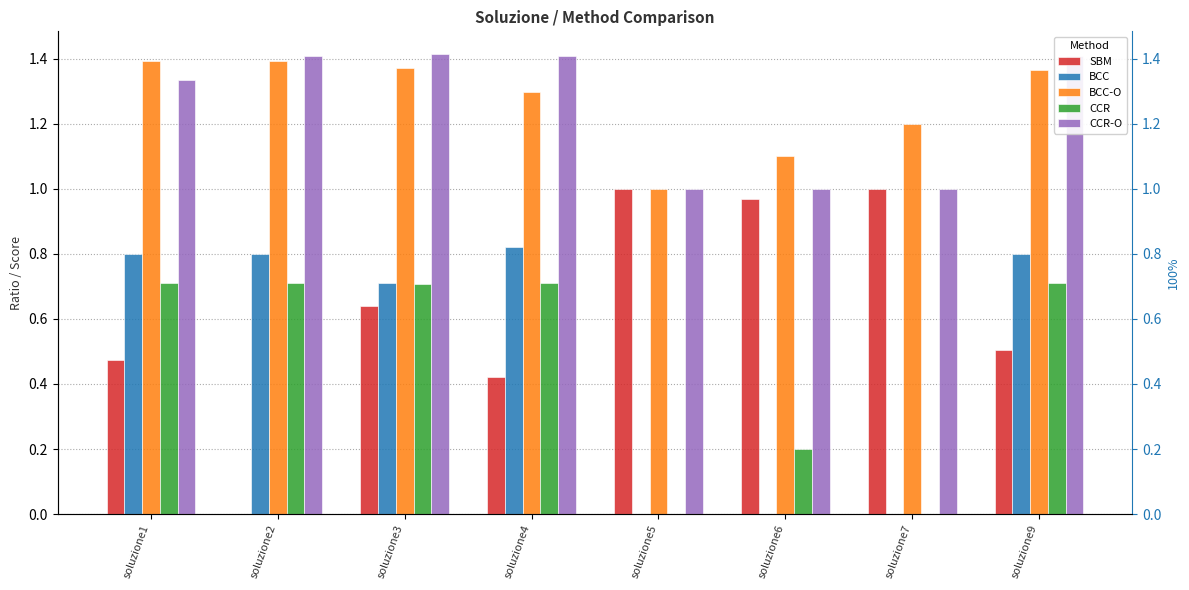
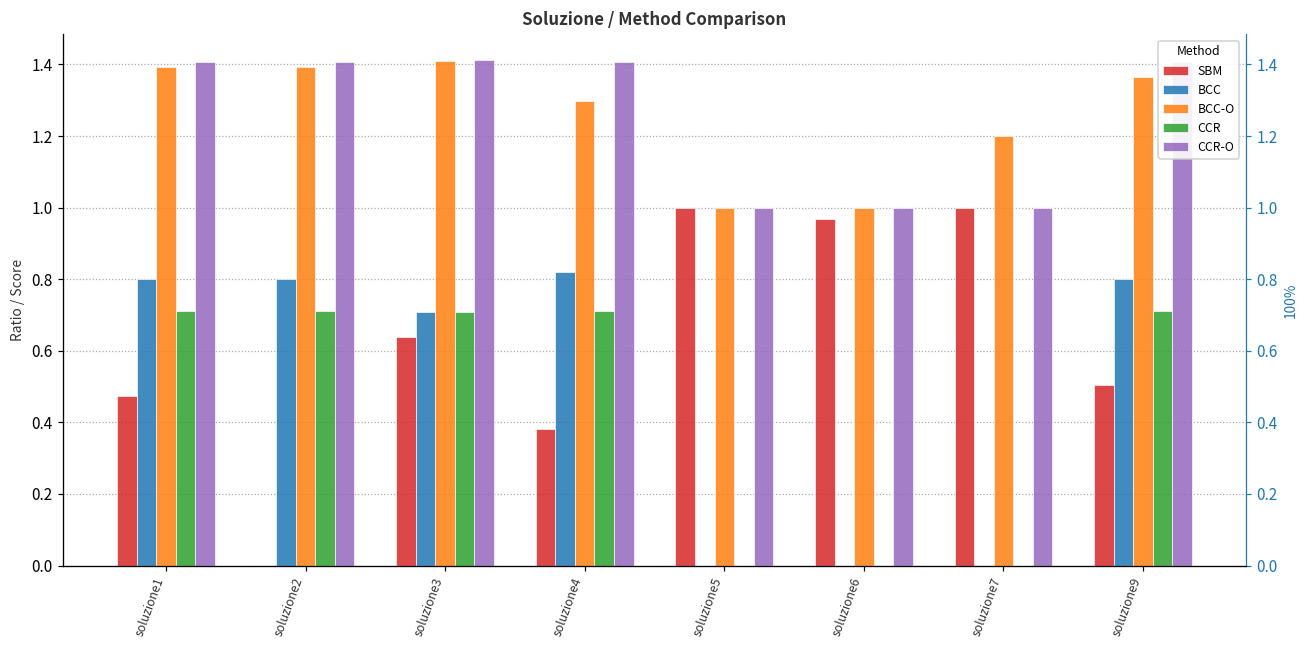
CCR-O, soluzione1: 1.33 -> 1.41
BCC-O, soluzione3: 1.37 -> 1.41
SBM, soluzione4: 0.42 -> 0.38
BCC-O, soluzione6: 1.1 -> 1.0
CCR, soluzione6: 0.2 -> 0.0
